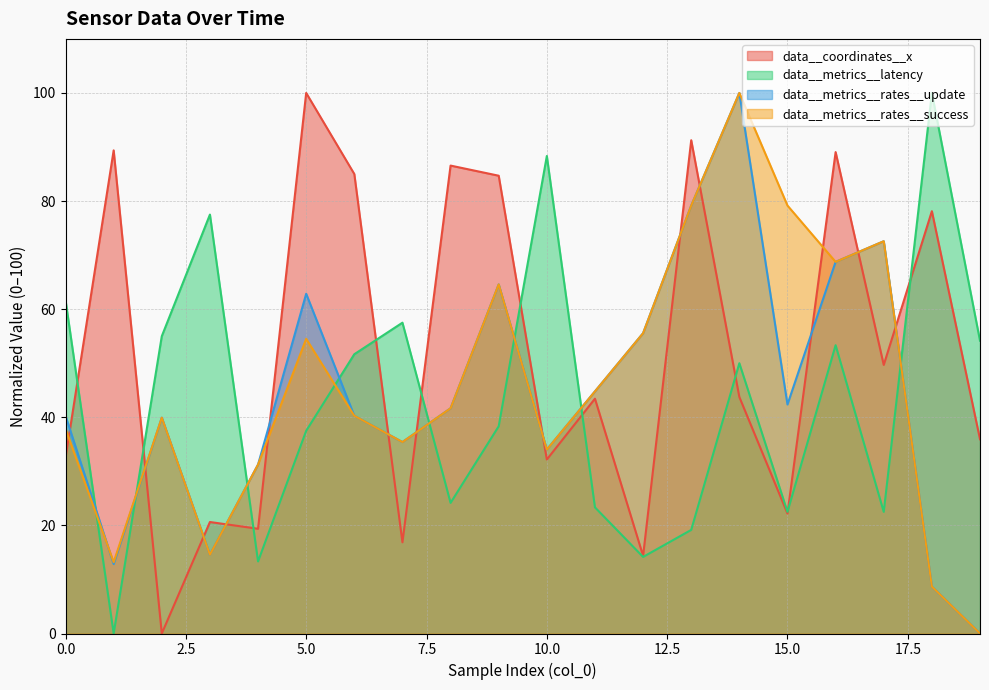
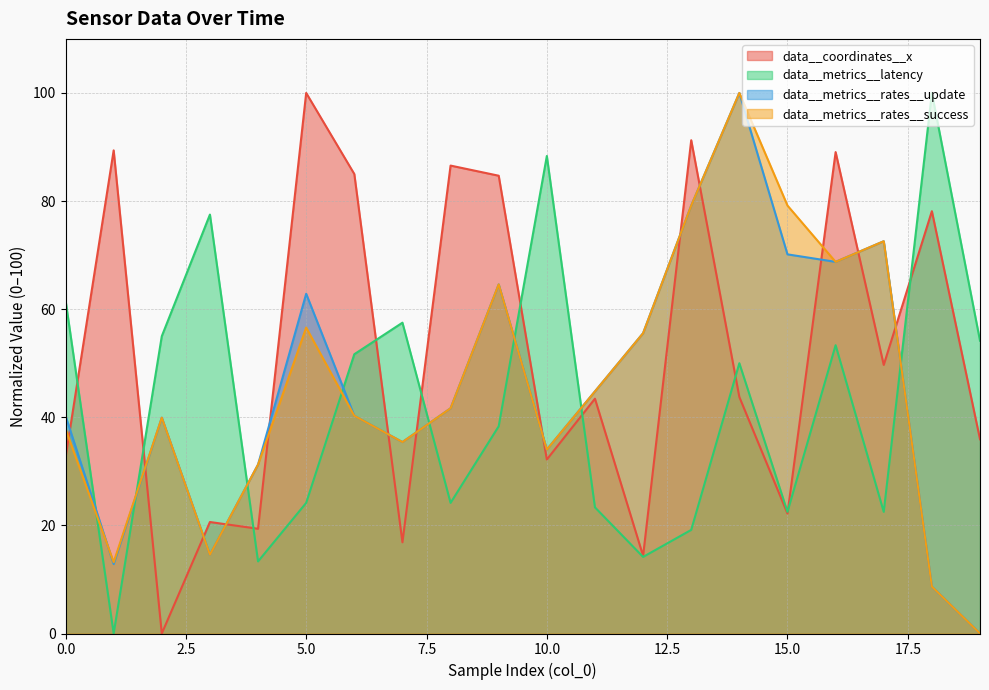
data__metrics__latency, 5.0: 38 -> 24
data__metrics__rates__success, 5.0: 55 -> 57
data__metrics__rates__update, 15.0: 42 -> 70
